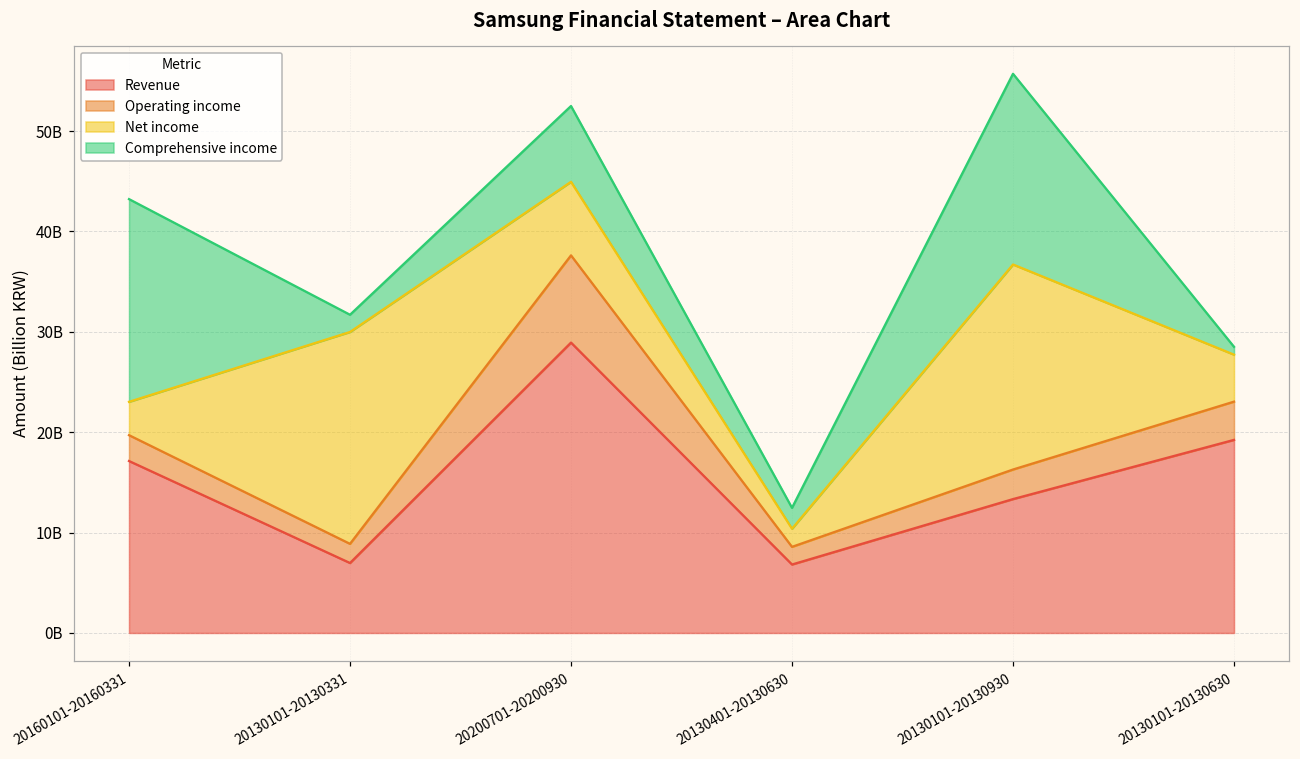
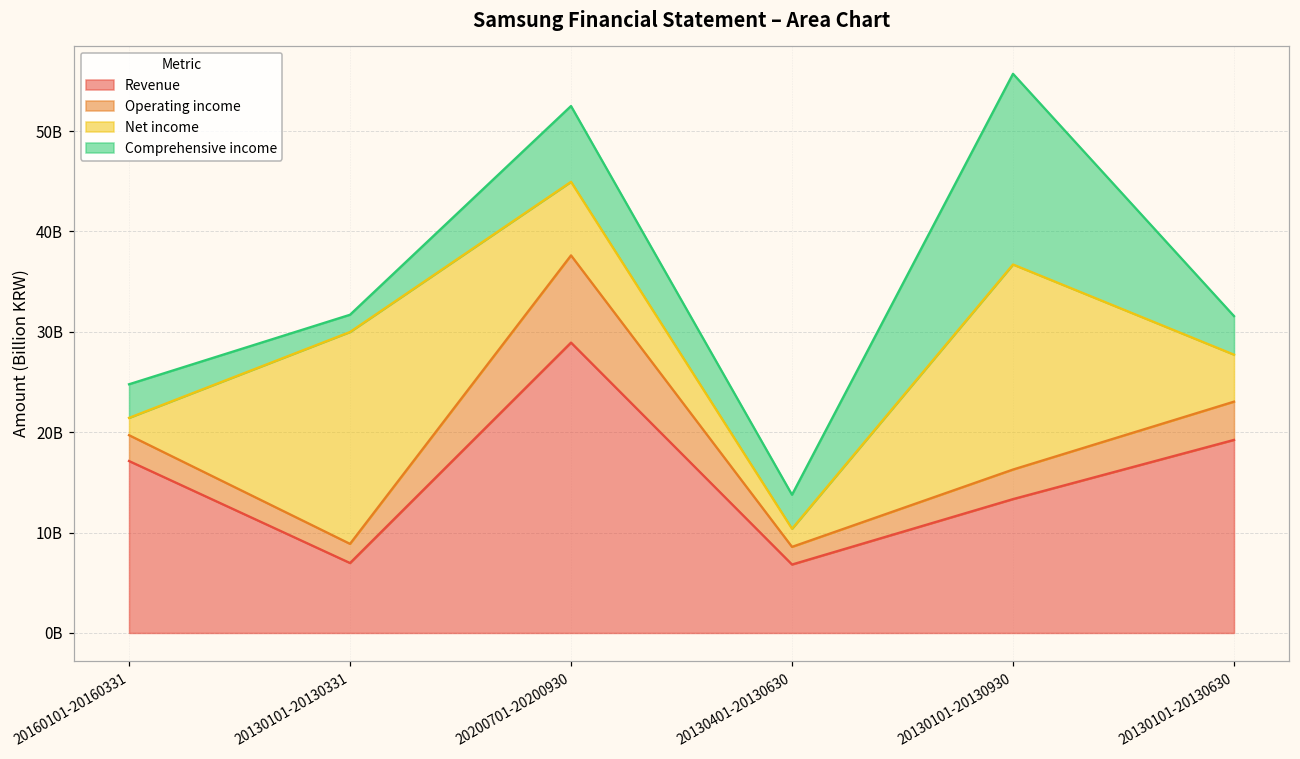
Net income, 20160101-20160331: 3000000000 -> 2000000000
Comprehensive income, 20160101-20160331: 20000000000 -> 3000000000
Comprehensive income, 20130401-20130630: 2000000000 -> 3000000000
Comprehensive income, 20130101-20130630: 1000000000 -> 4000000000
